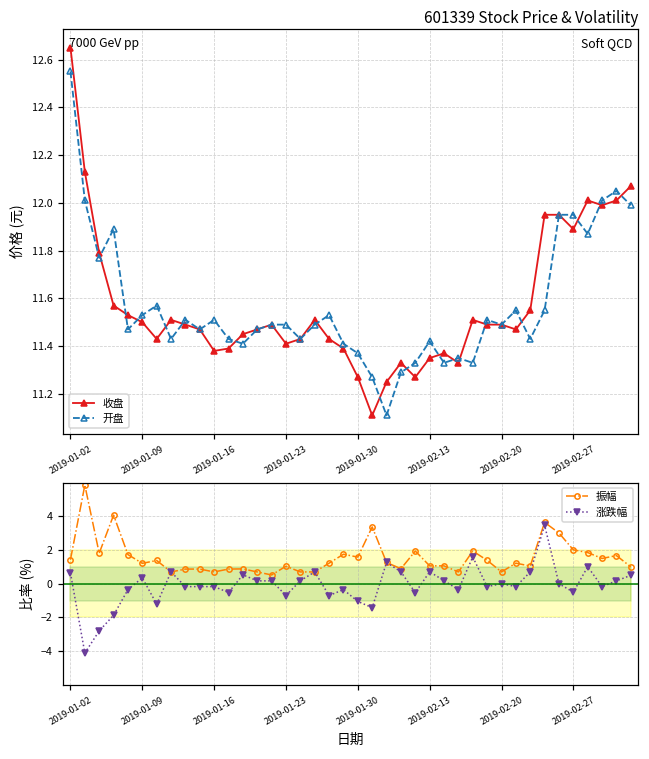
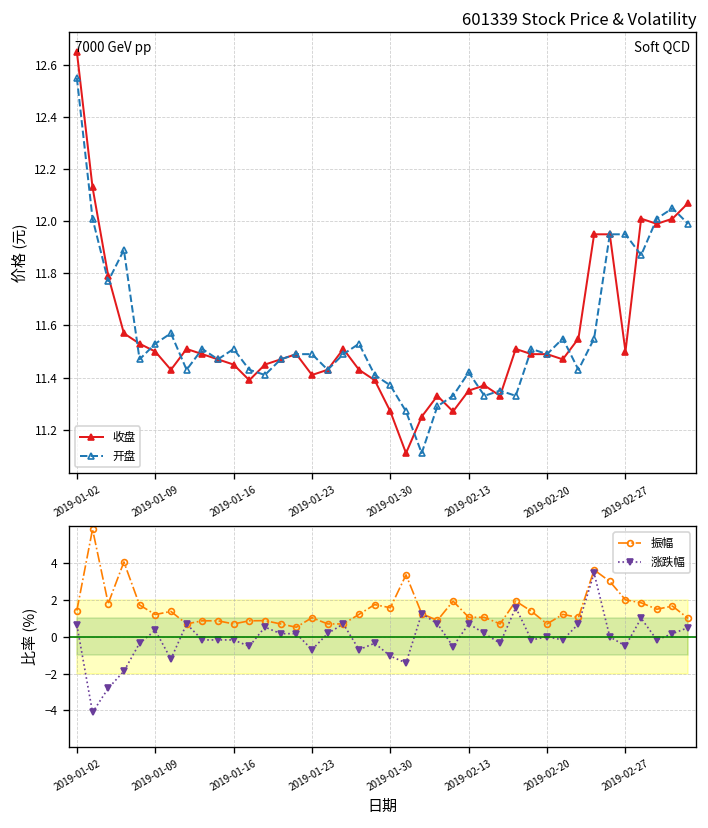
601339 Stock Price & Volatility, 收盘, 2019-01-16: 11.38 -> 11.45
601339 Stock Price & Volatility, 收盘, 2019-02-27: 11.89 -> 11.50
